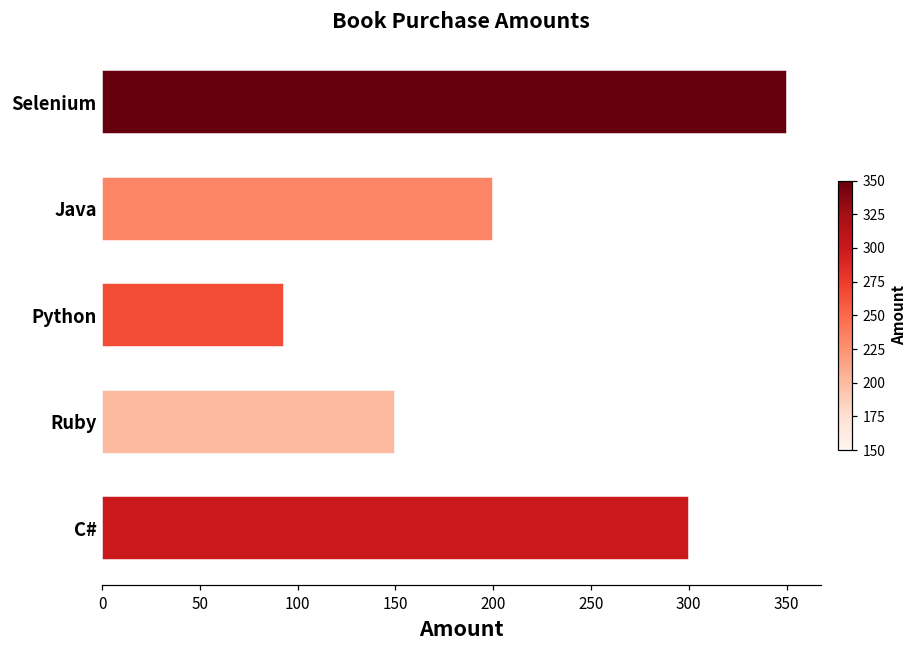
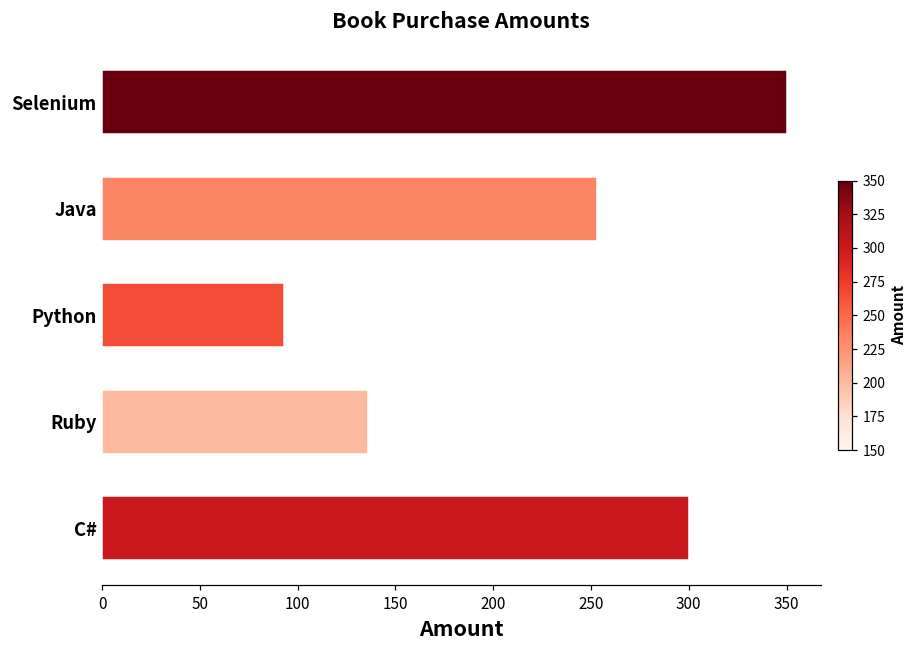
Java: 200 -> 253
Ruby: 150 -> 136
